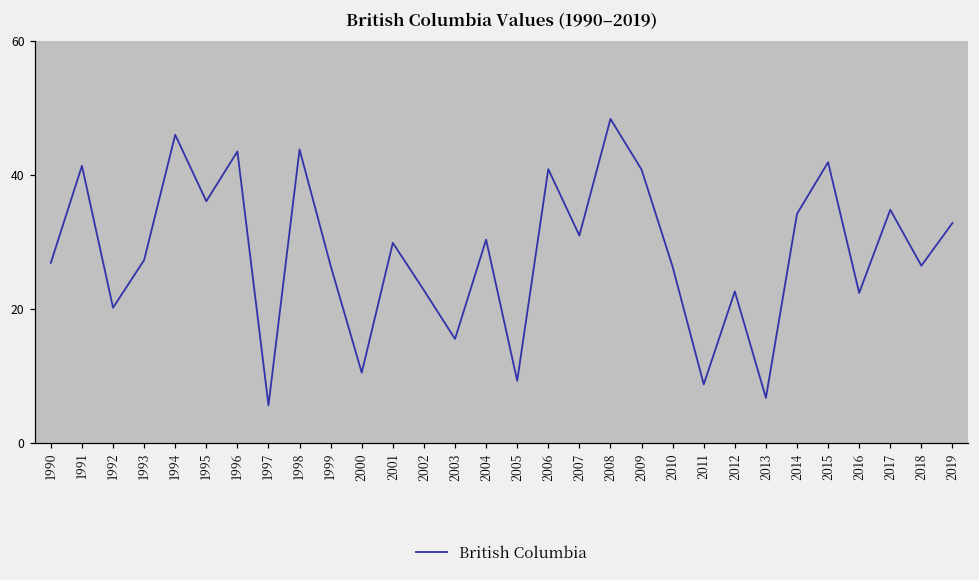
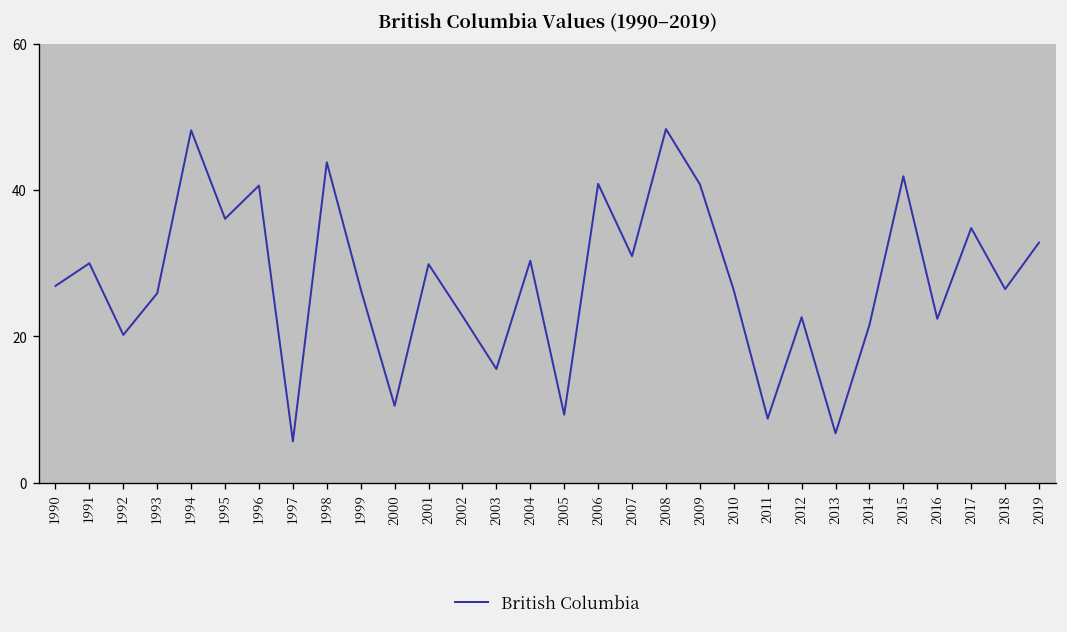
1991: 41 -> 30
1993: 27 -> 26
1994: 46 -> 48
1996: 43 -> 41
2014: 34 -> 22
